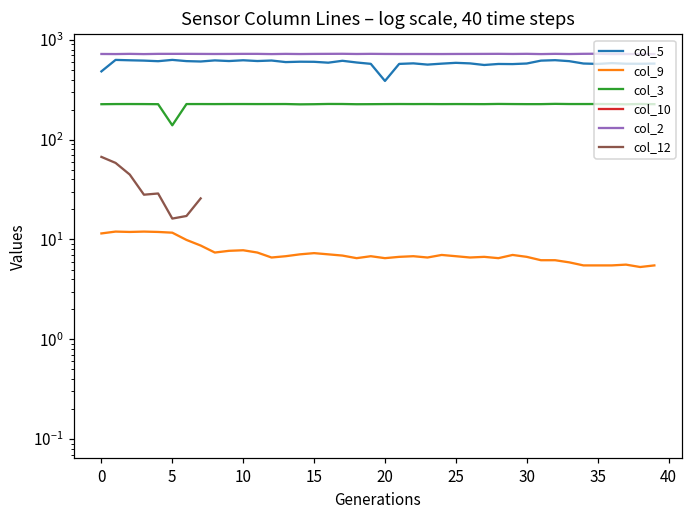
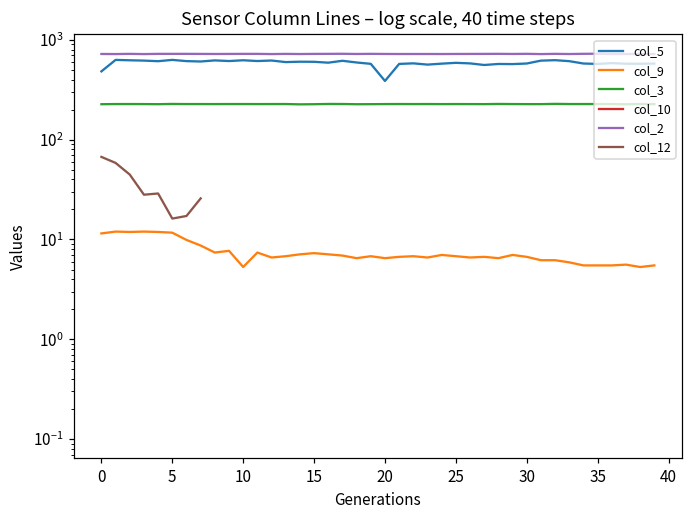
col_3, 5: 140 -> 230
col_9, 10: 8 -> 5
